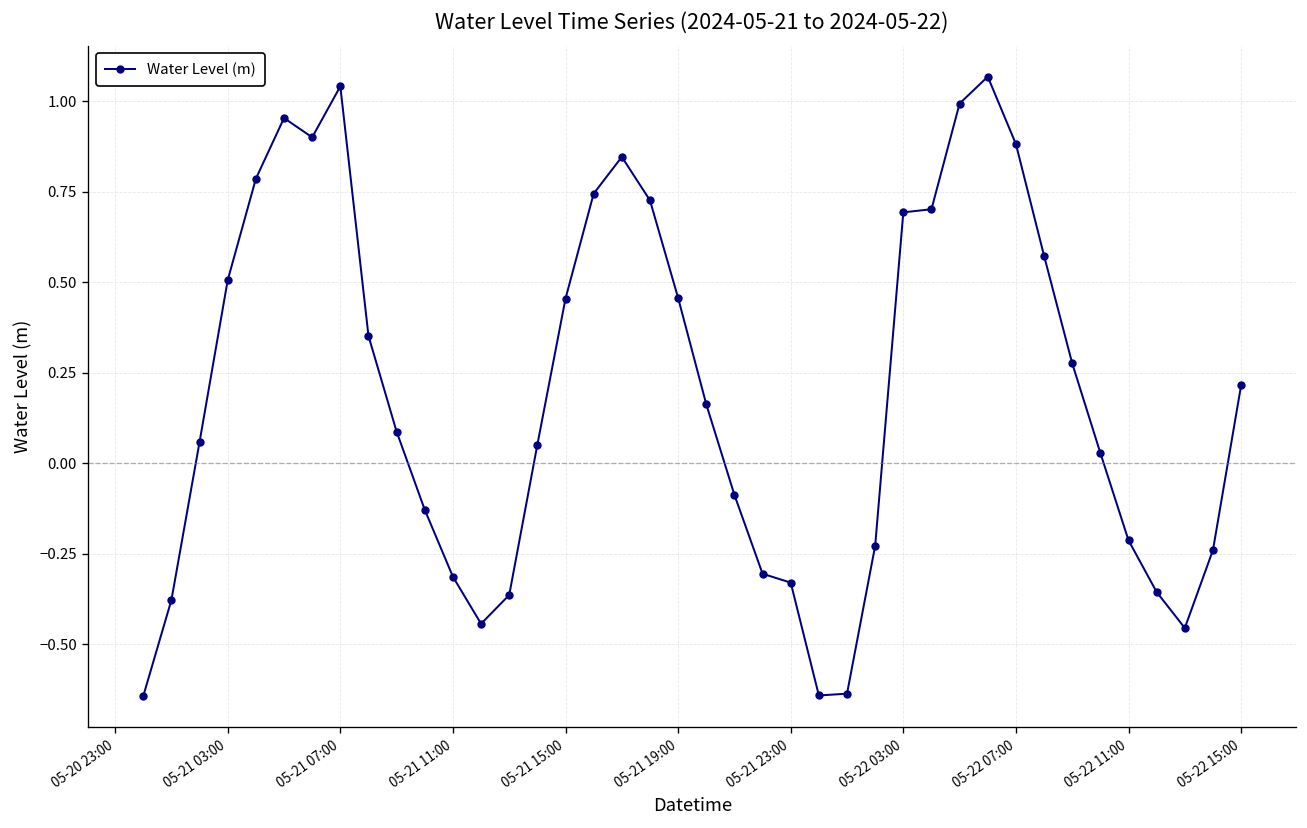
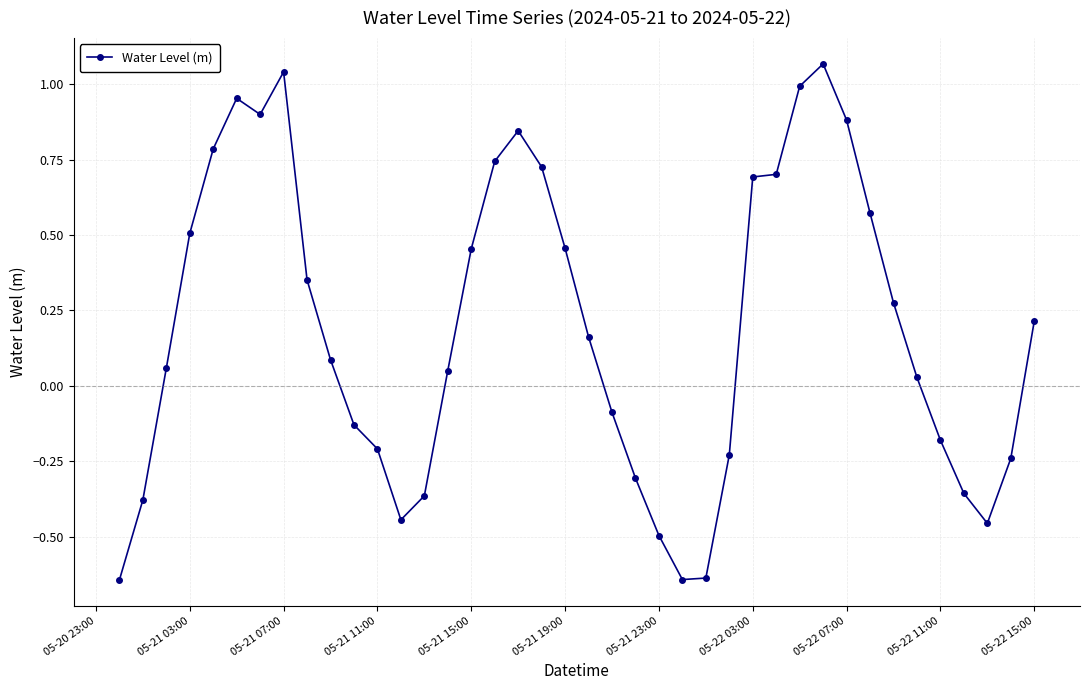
05-21 11:00: -0.31 -> -0.21
05-21 23:00: -0.33 -> -0.50
05-22 11:00: -0.21 -> -0.18
